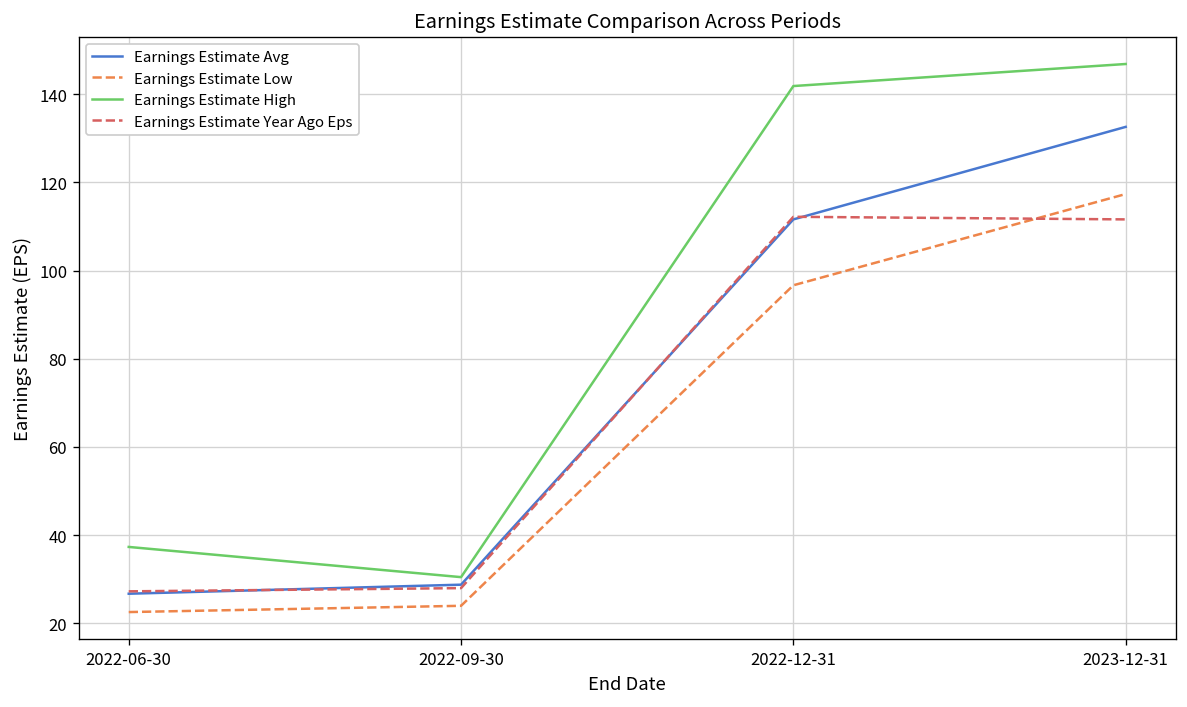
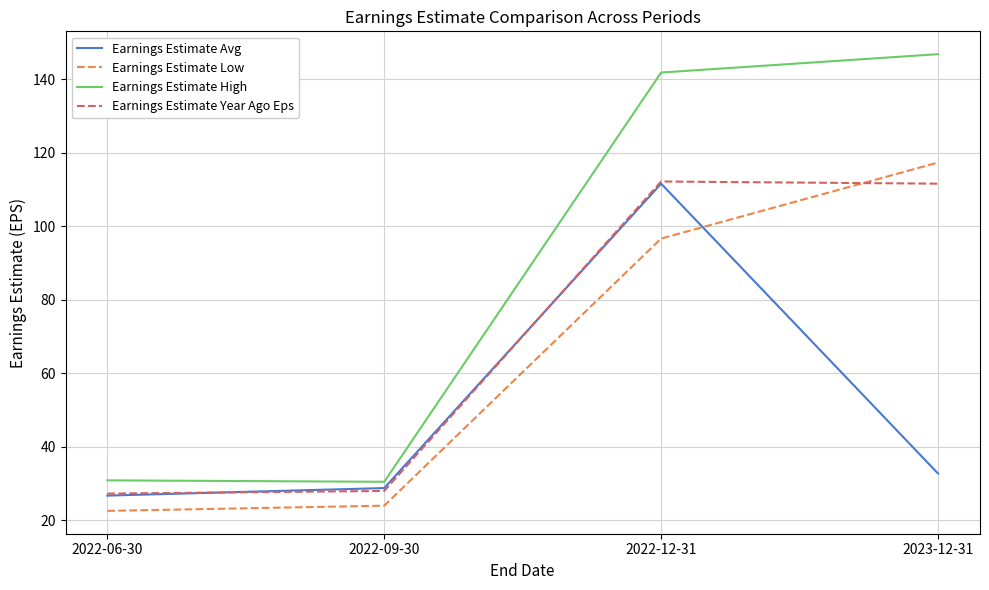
Earnings Estimate High, 2022-06-30: 37 -> 31
Earnings Estimate Avg, 2023-12-31: 133 -> 33
